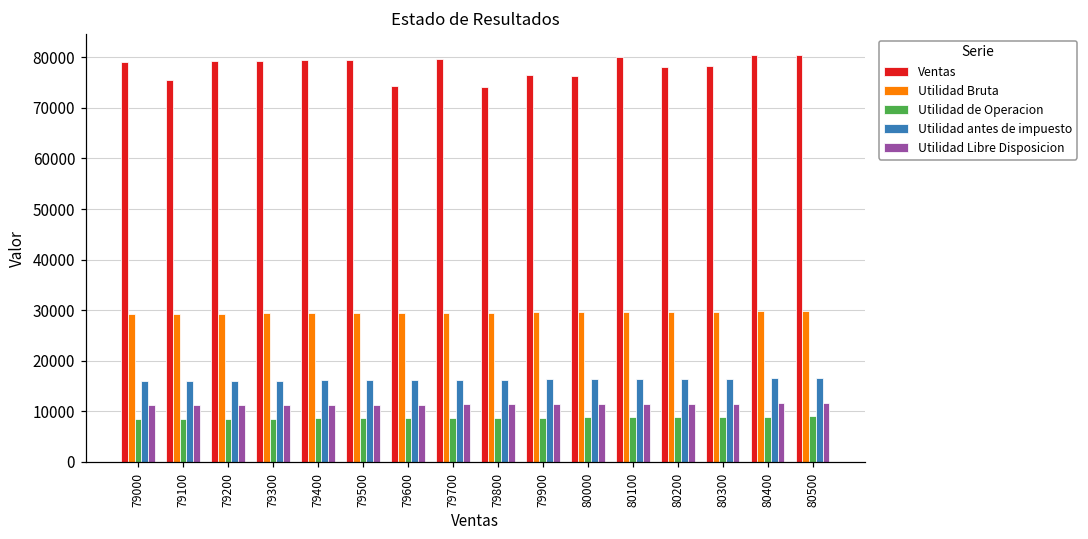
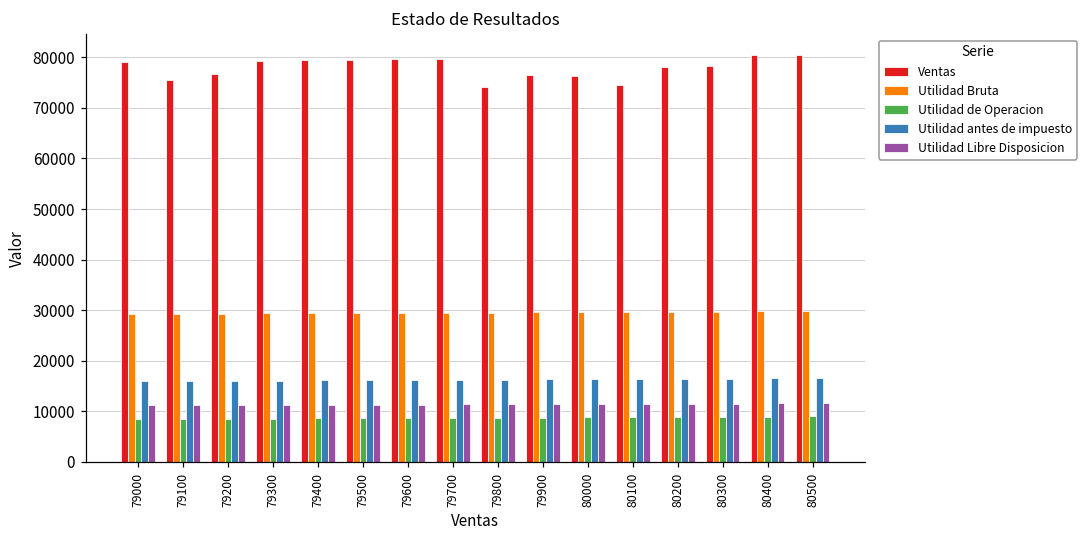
Ventas, 79200: 79000 -> 77000
Ventas, 79600: 74000 -> 80000
Ventas, 80100: 80000 -> 75000
